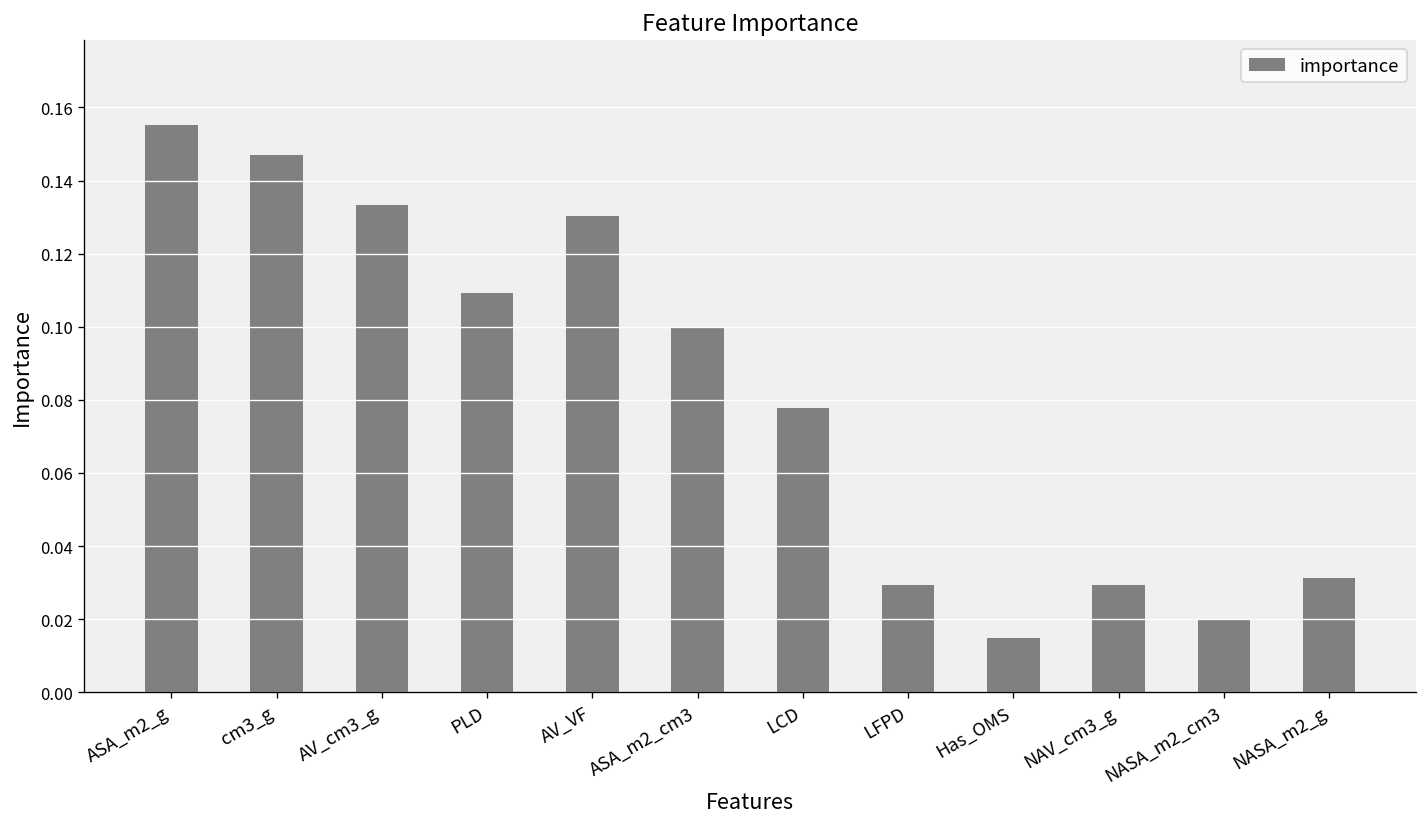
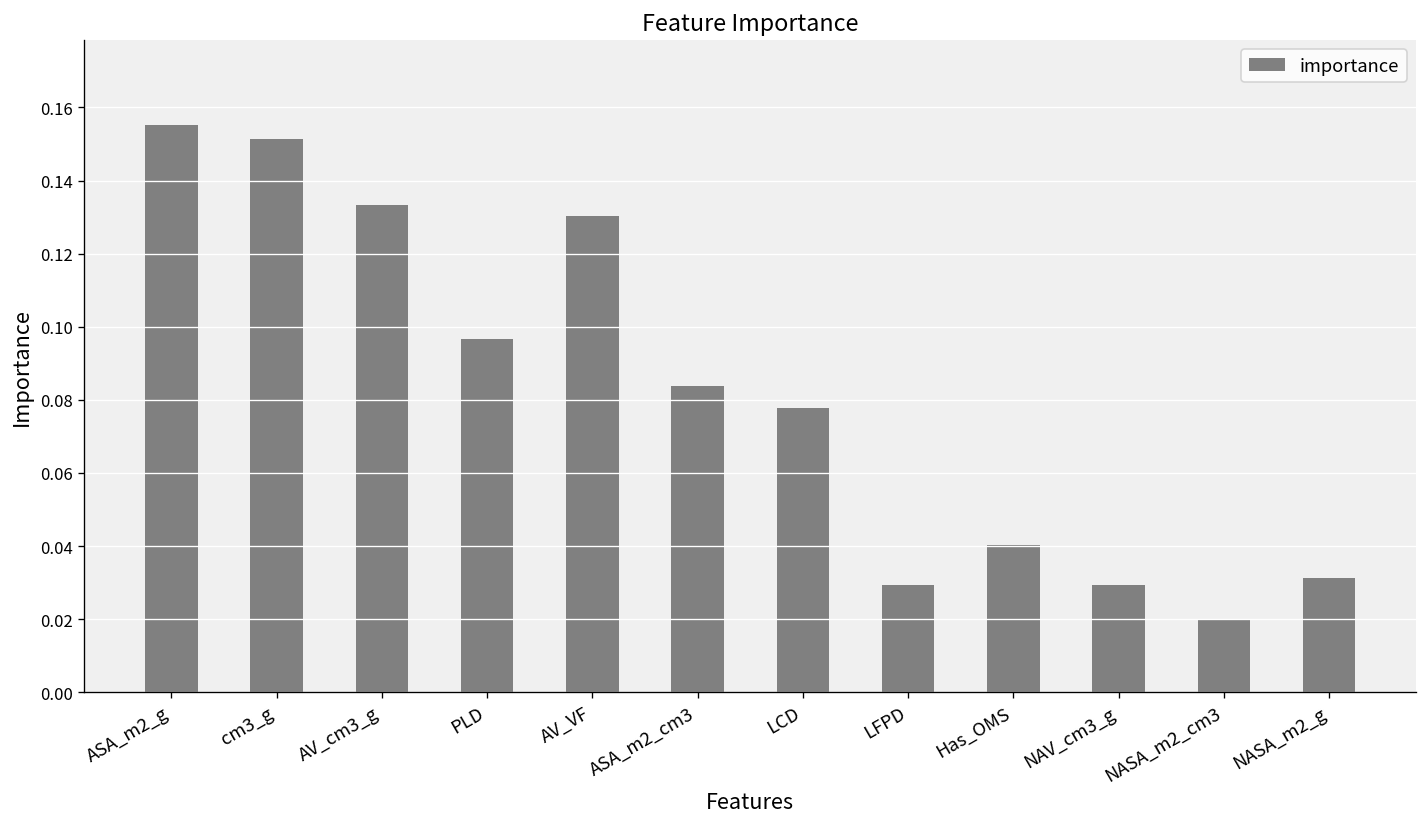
cm3_g: 0.147 -> 0.151
PLD: 0.109 -> 0.097
ASA_m2_cm3: 0.100 -> 0.084
Has_OMS: 0.015 -> 0.040
